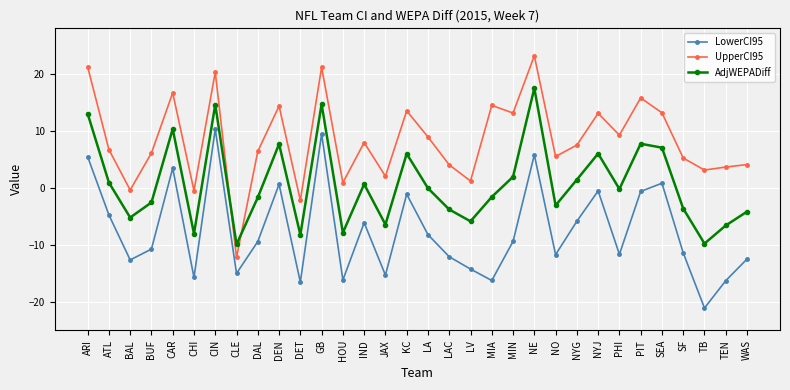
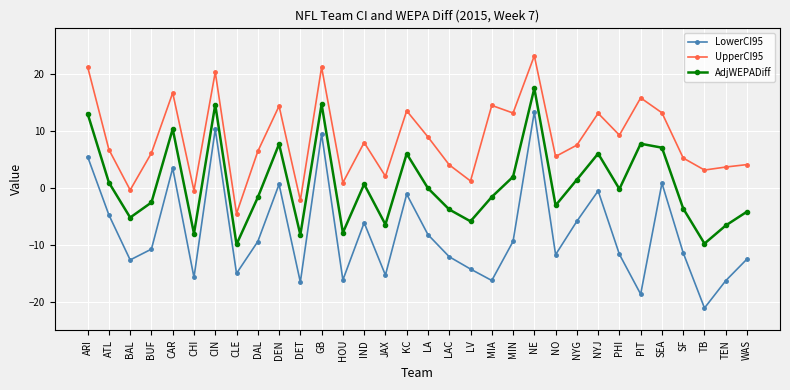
UpperCI95, CLE: -12 -> -5
LowerCI95, NE: 6 -> 13
LowerCI95, PIT: -1 -> -19
